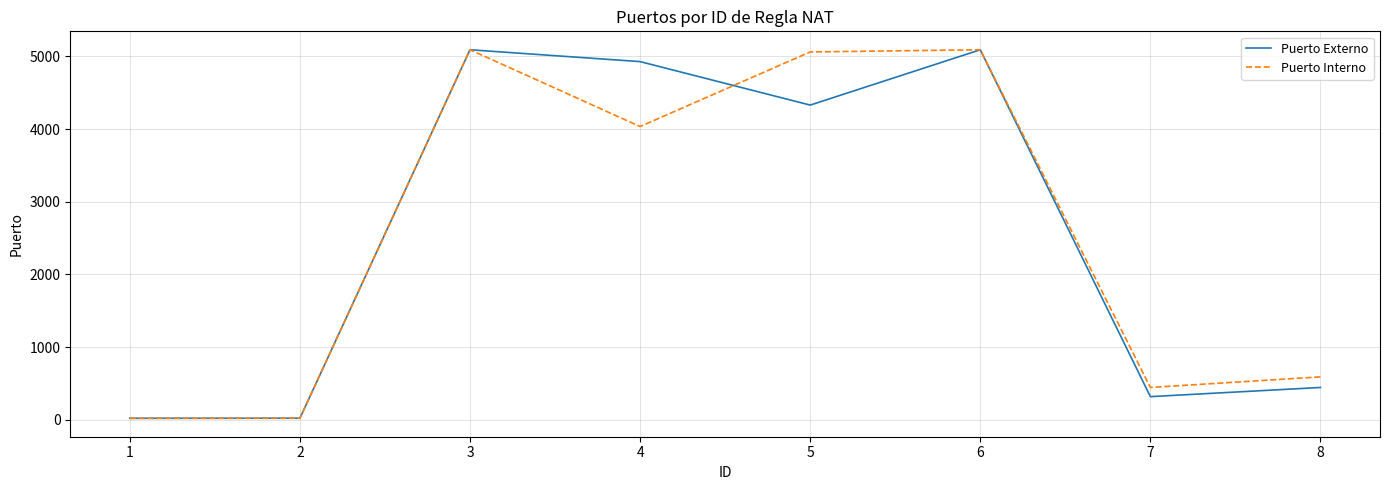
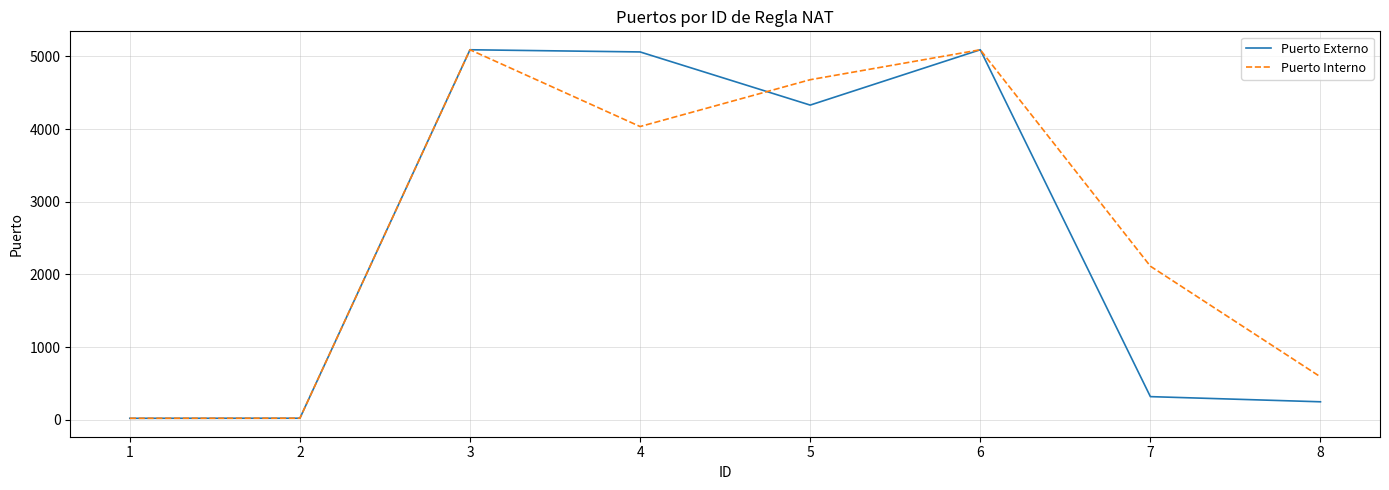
Puerto Externo, 4: 4900 -> 5100
Puerto Interno, 5: 5100 -> 4700
Puerto Interno, 7: 400 -> 2100
Puerto Externo, 8: 400 -> 200
